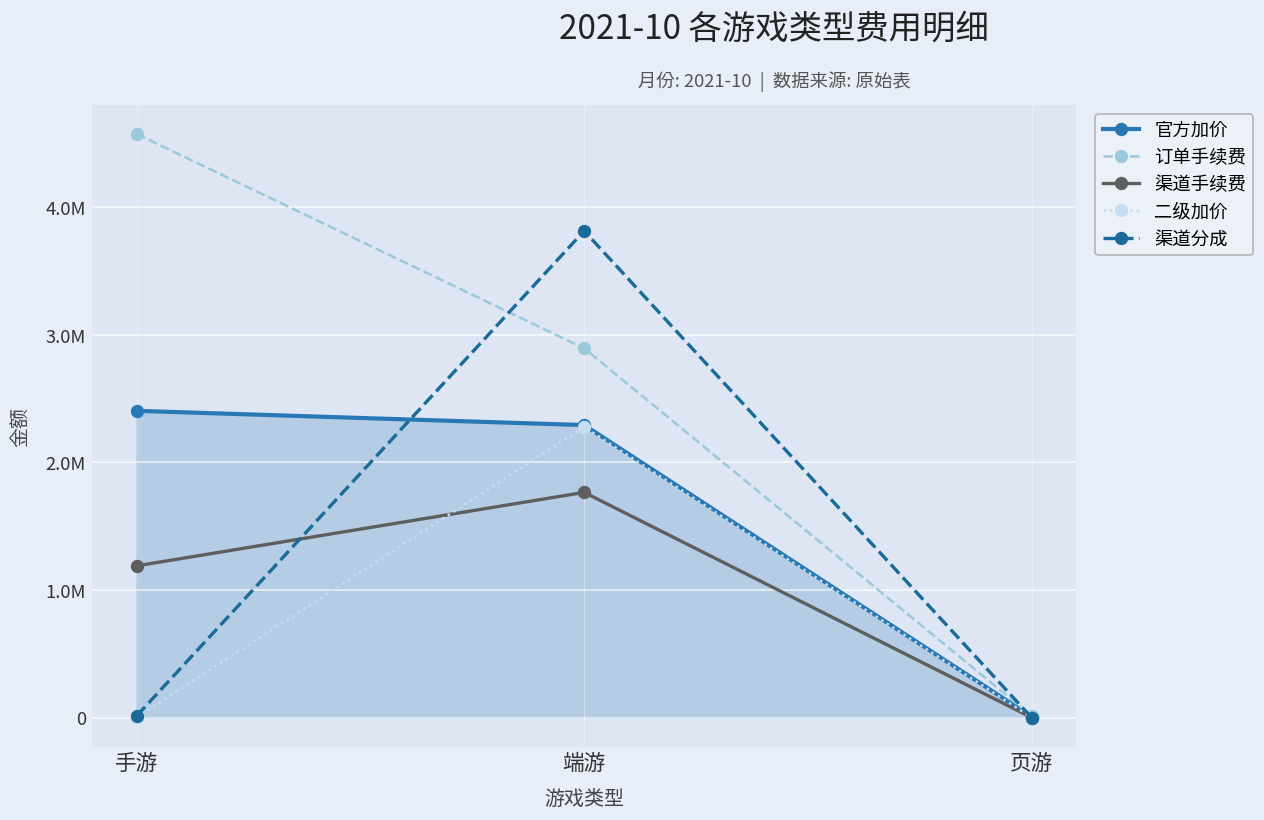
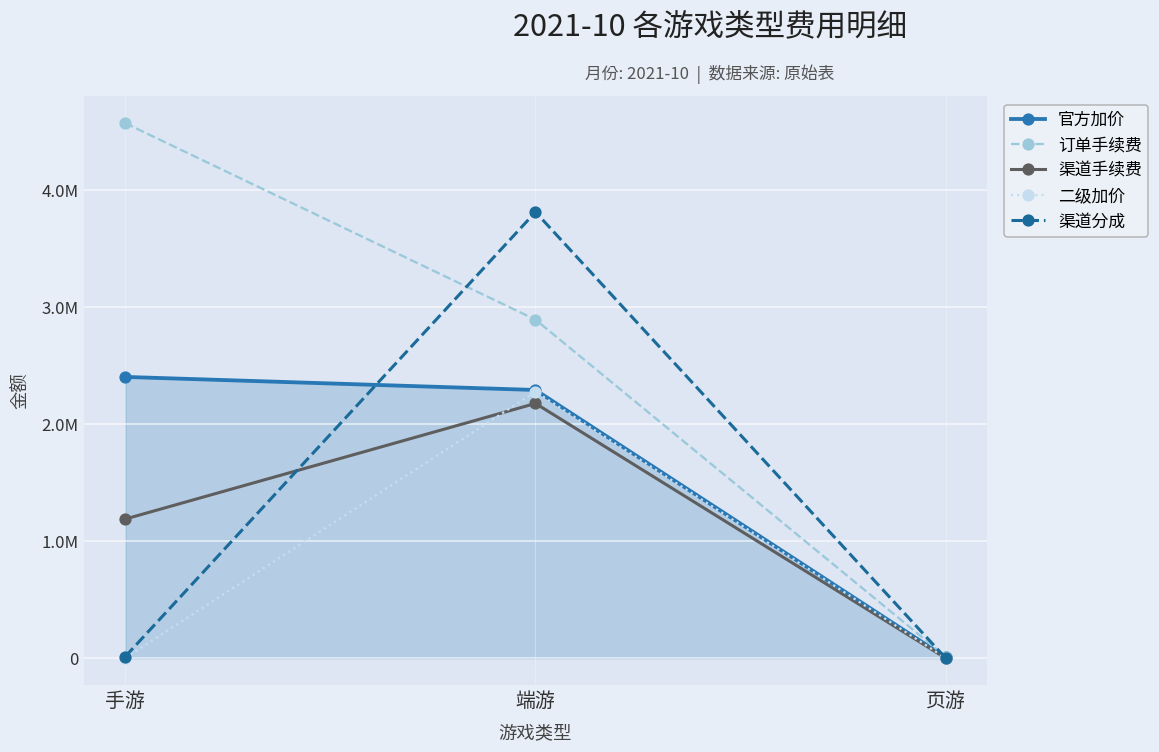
渠道手续费, 端游: 1770000 -> 2180000
